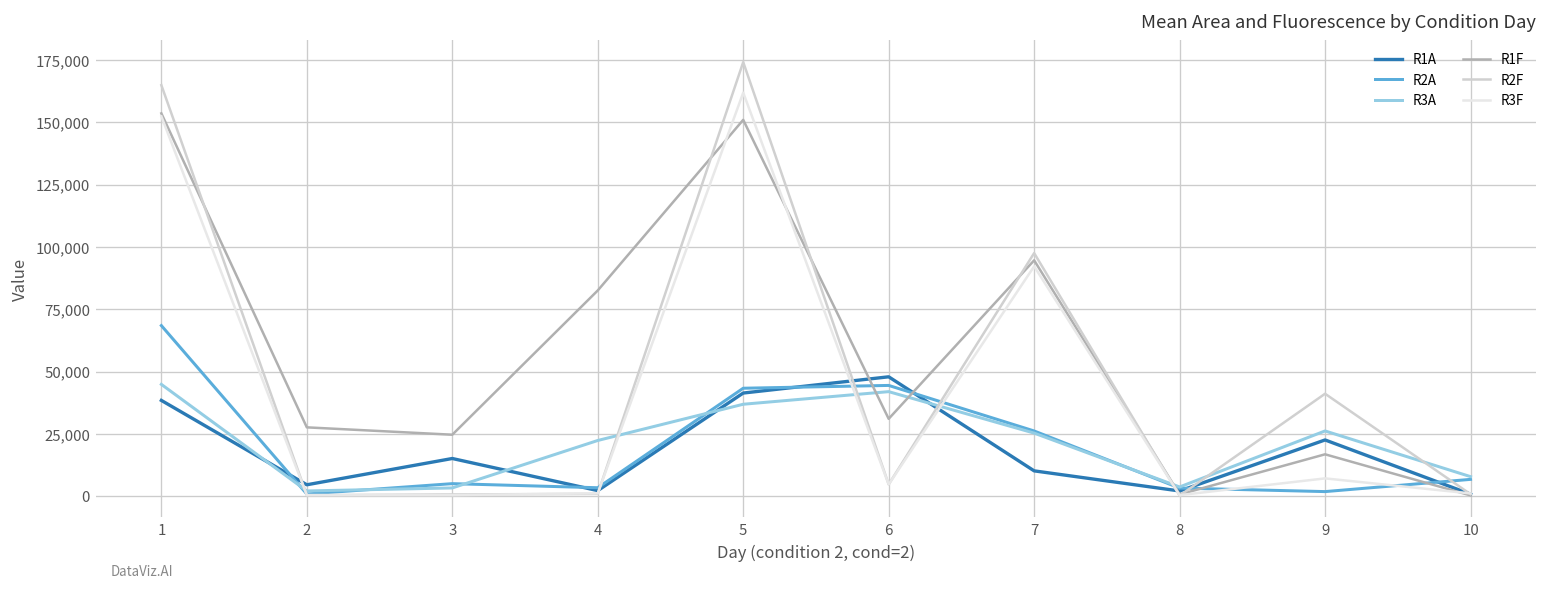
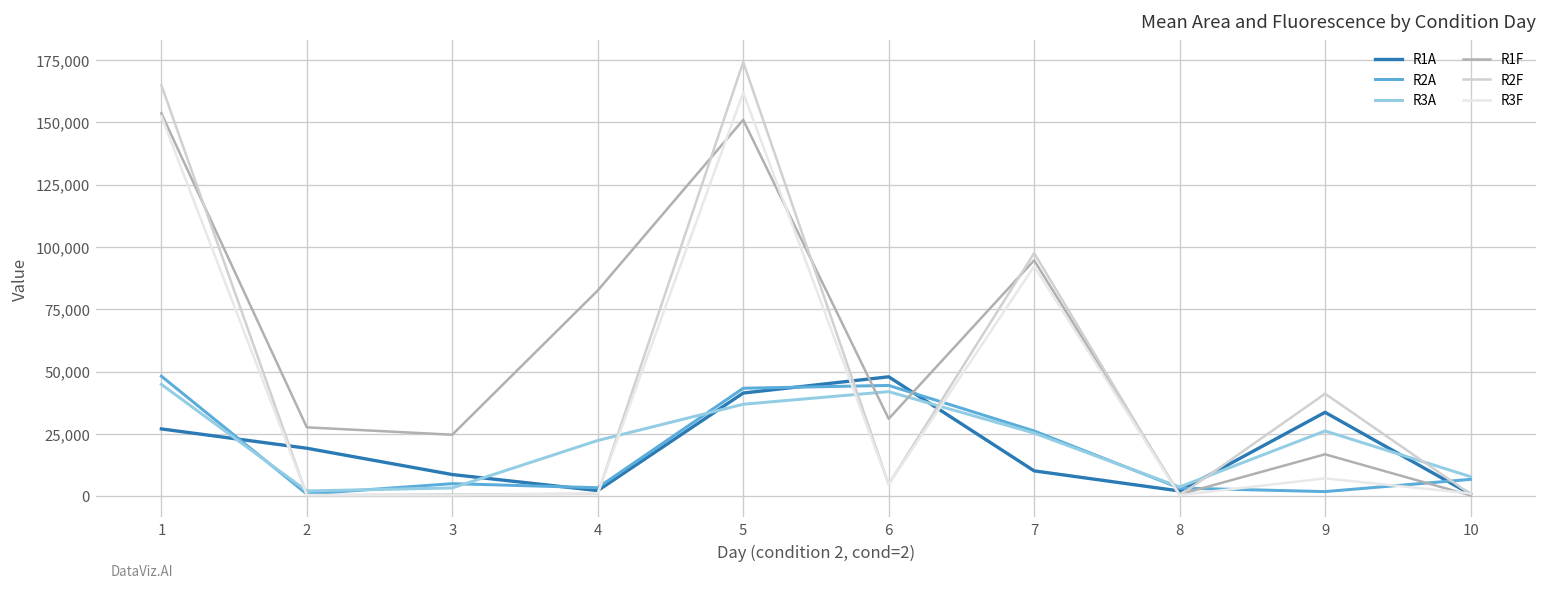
R1A, 1: 39,000 -> 27,000
R2A, 1: 69,000 -> 48,000
R1A, 2: 5,000 -> 19,000
R1A, 3: 15,000 -> 9,000
R1A, 9: 23,000 -> 34,000
